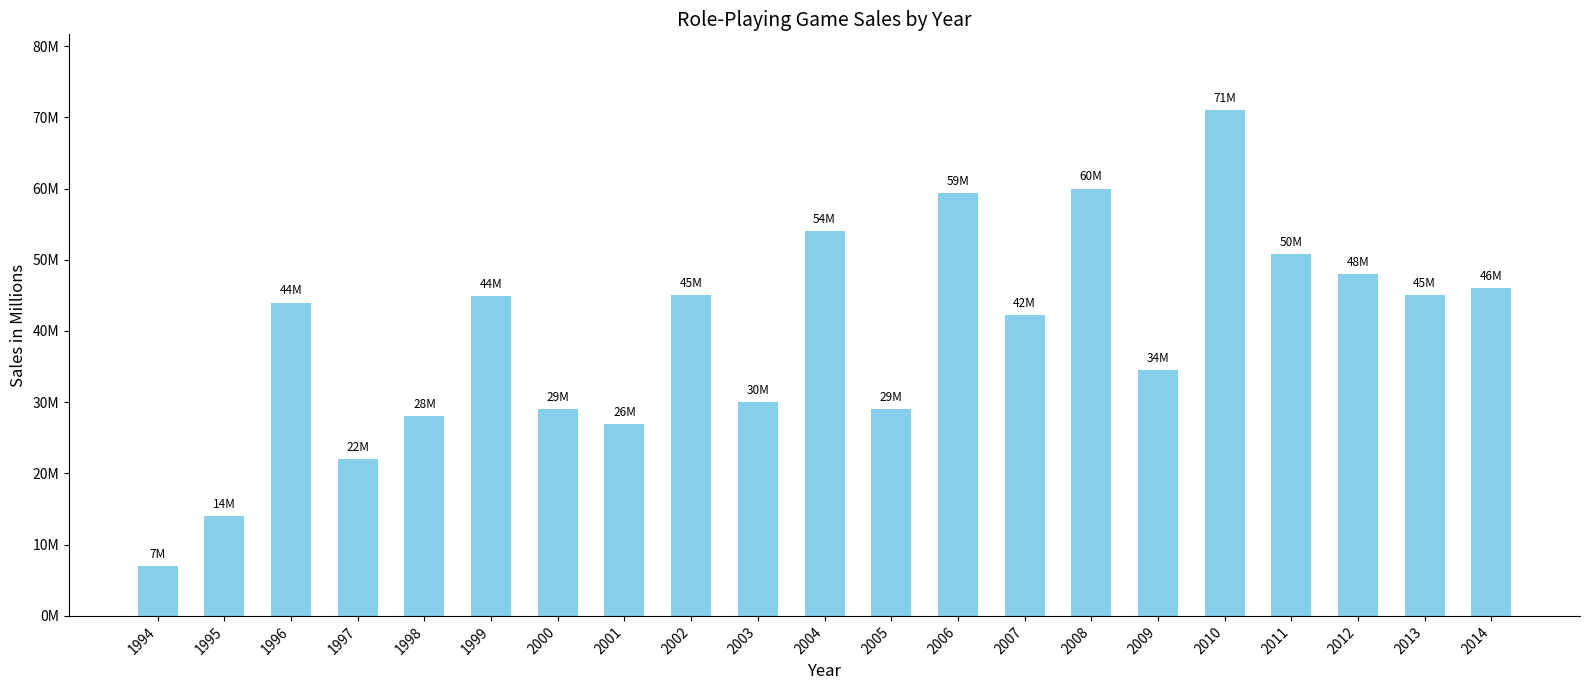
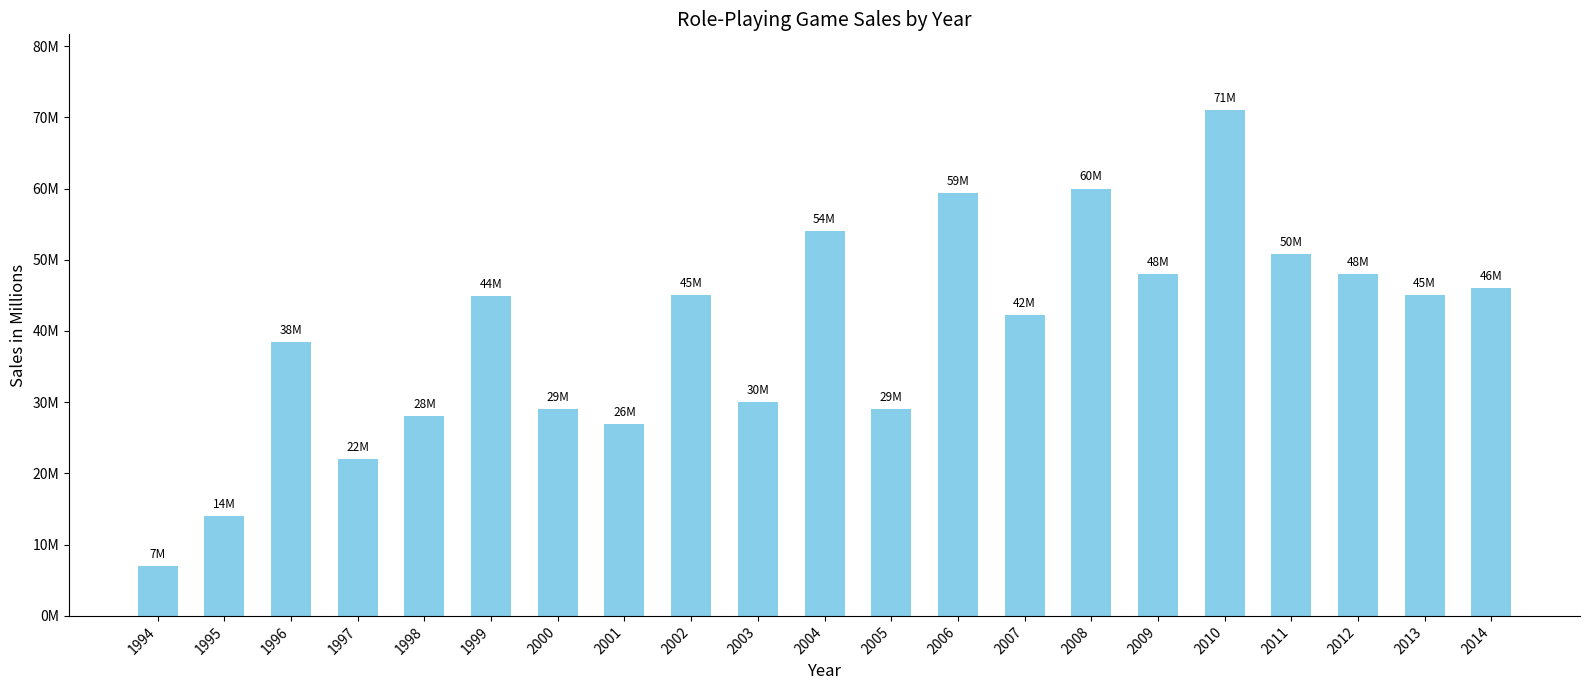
1996: 44M -> 38M
2009: 34M -> 48M
